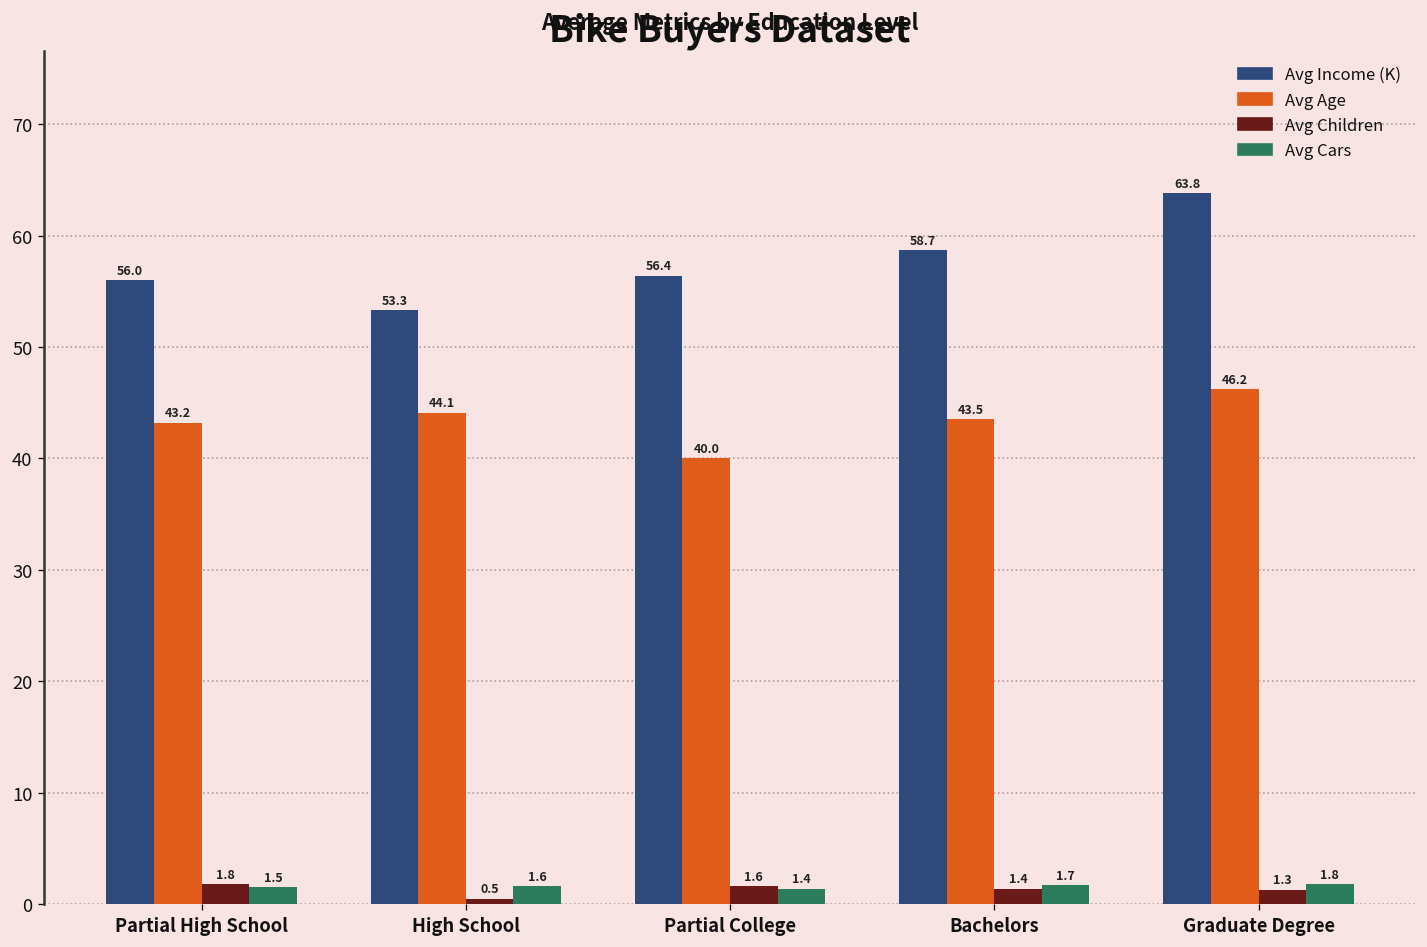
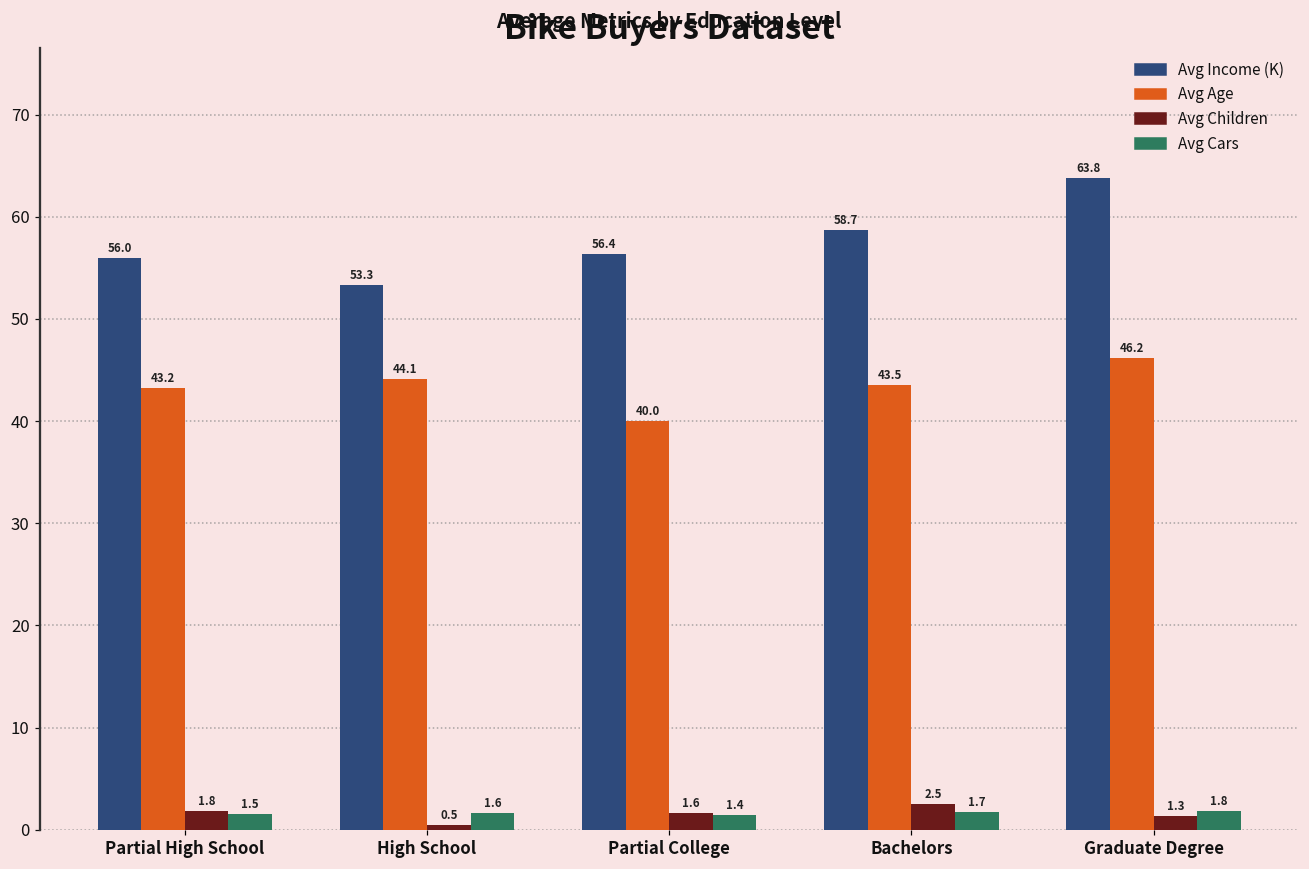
Avg Children, Bachelors: 1.4 -> 2.5
